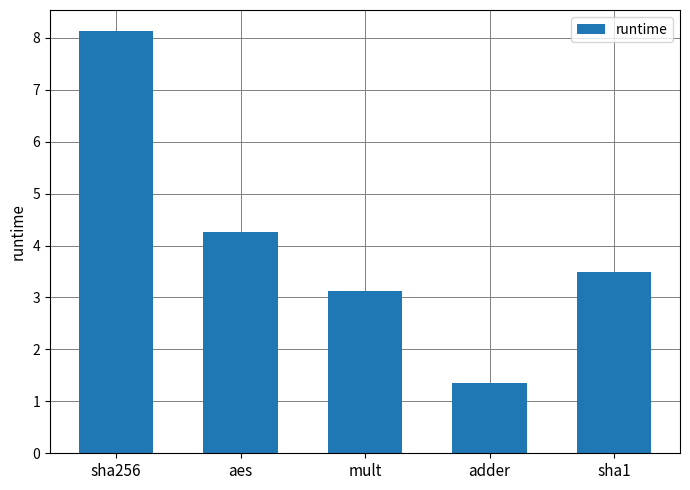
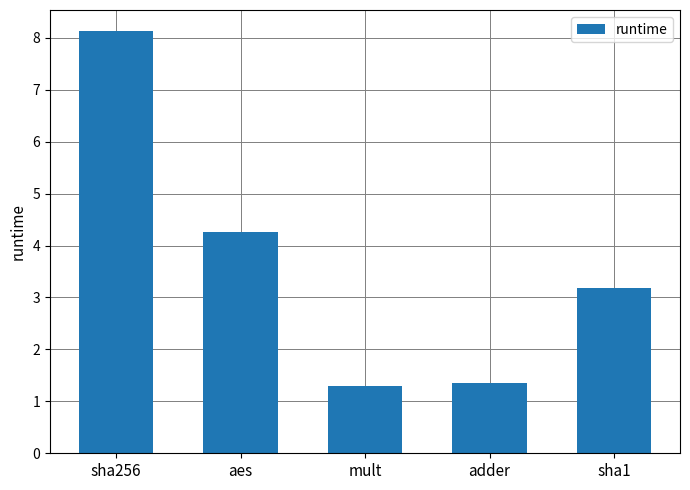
mult: 3.1 -> 1.3
sha1: 3.5 -> 3.2
